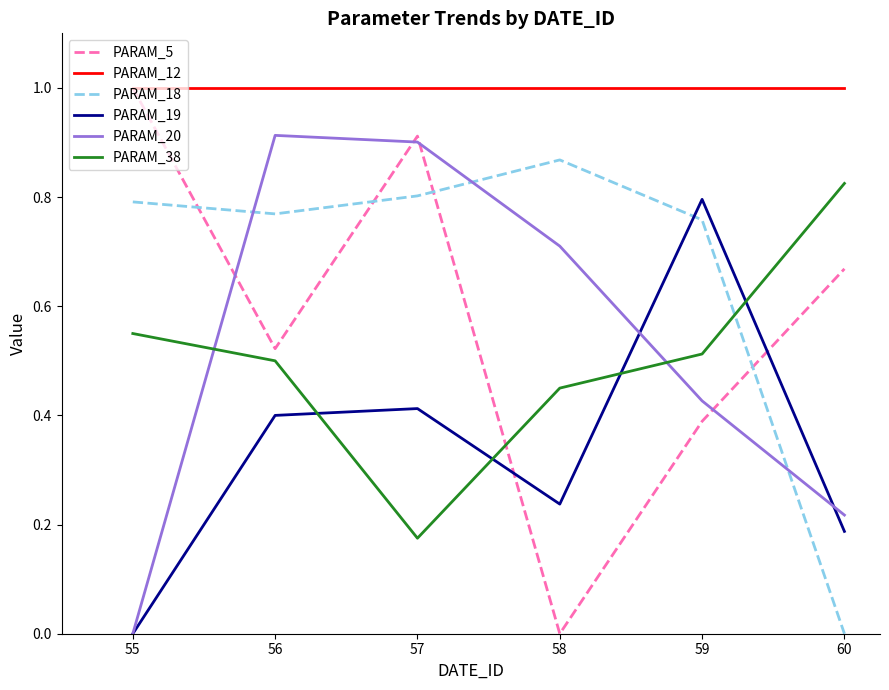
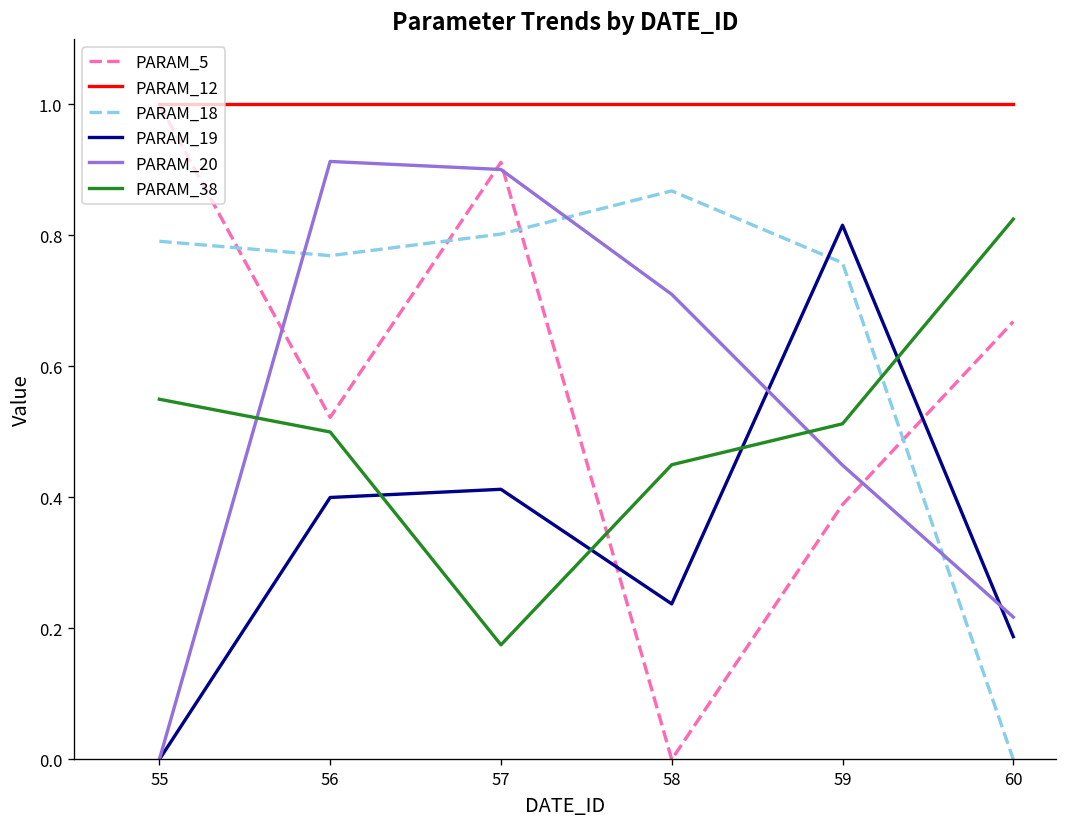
PARAM_19, 59: 0.80 -> 0.82
PARAM_20, 59: 0.43 -> 0.45
